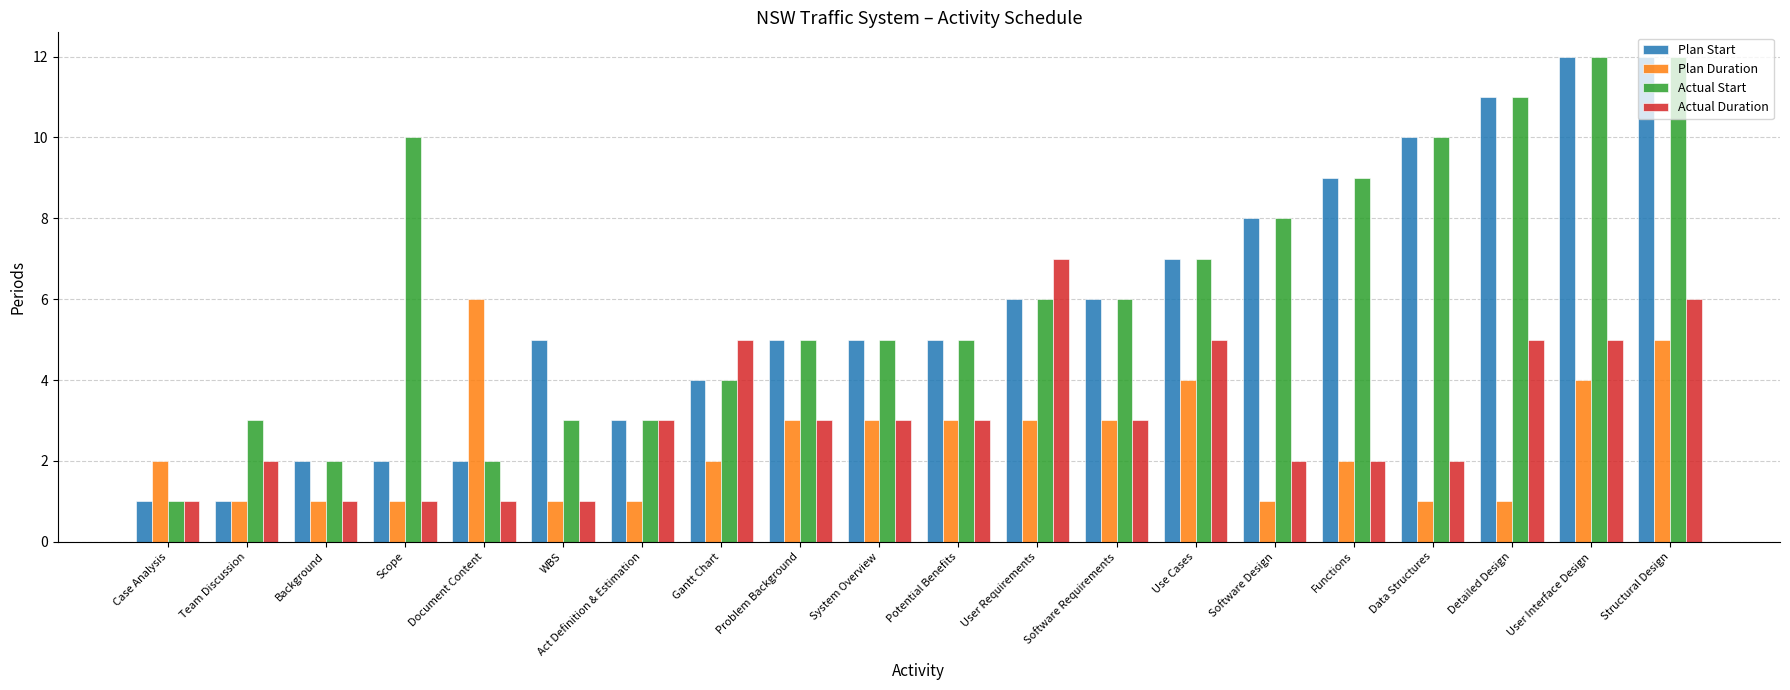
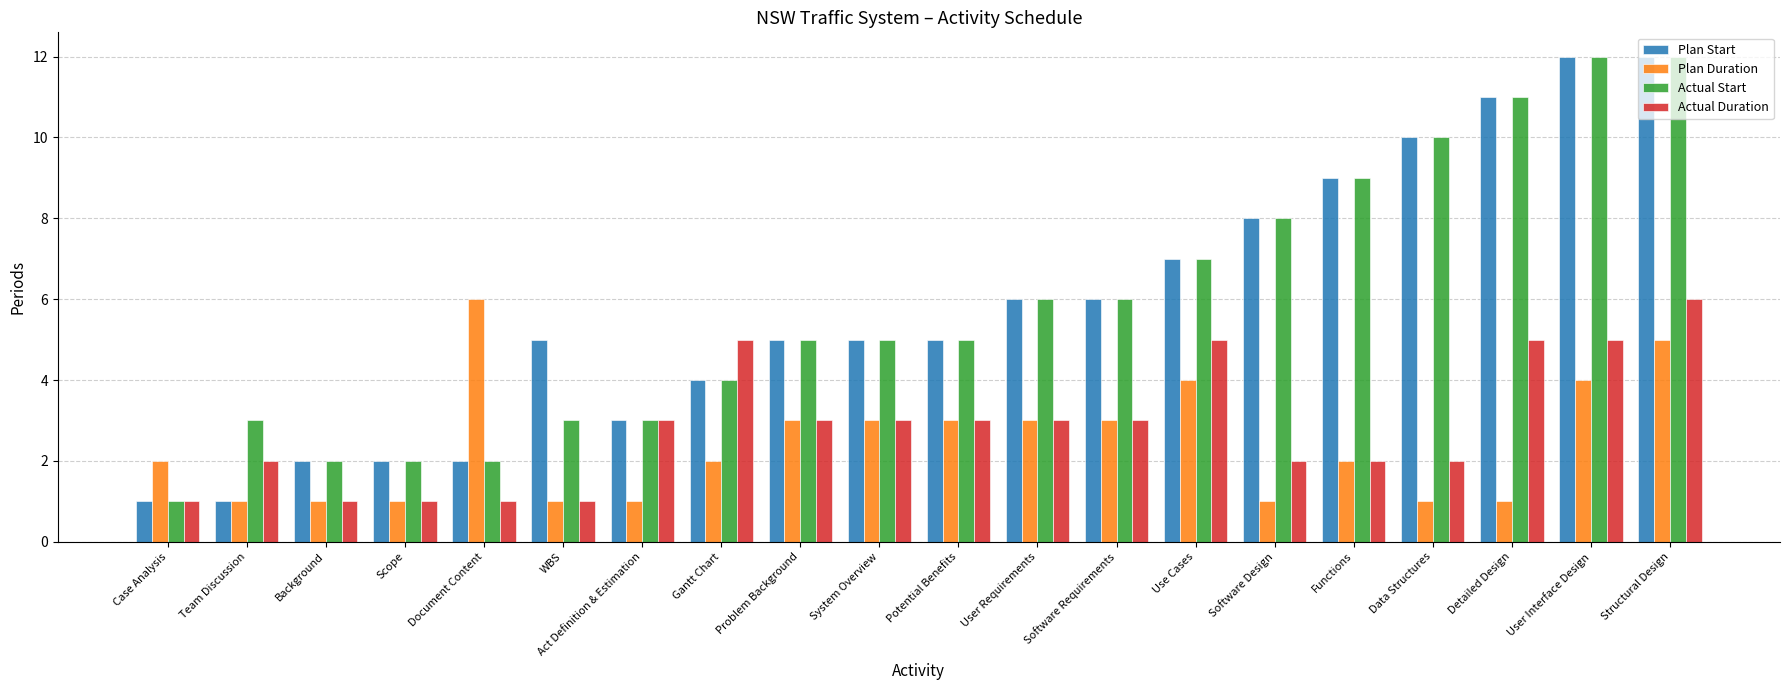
Actual Start, Scope: 10 -> 2
Actual Duration, User Requirements: 7 -> 3
